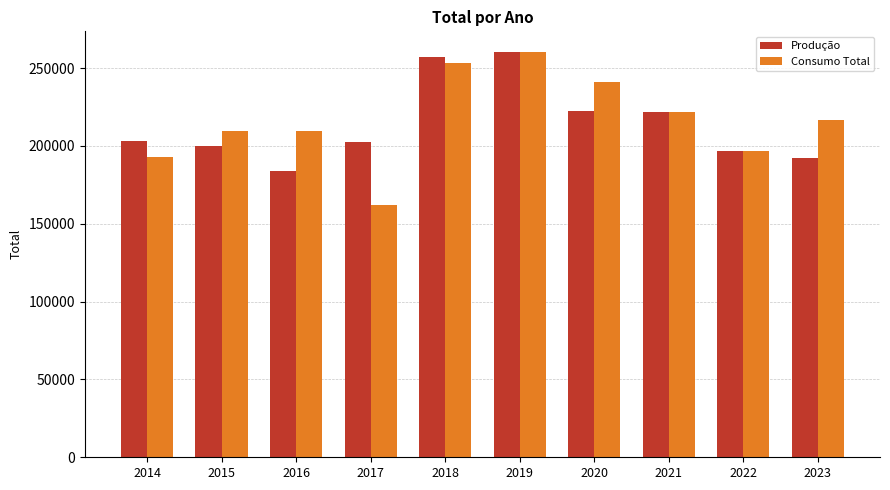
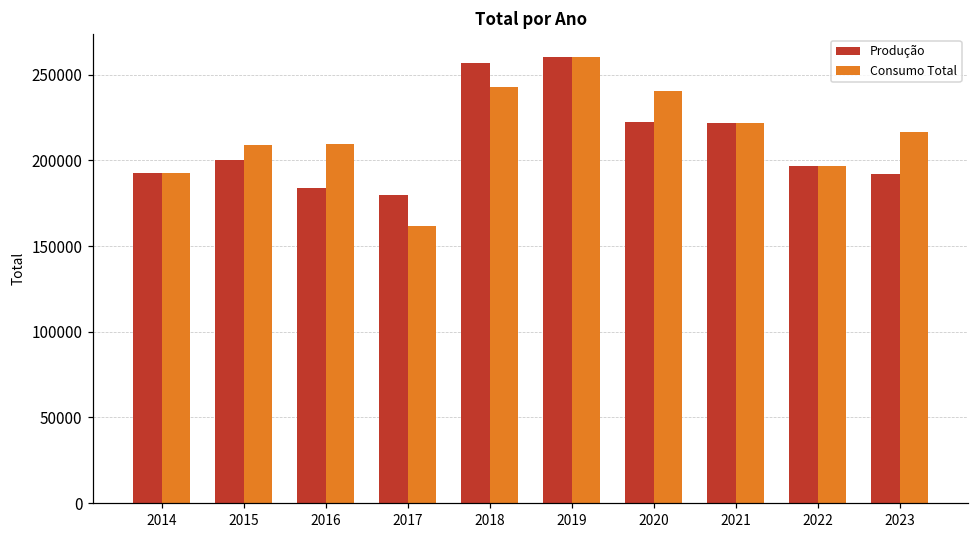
Produção, 2014: 203000 -> 193000
Produção, 2017: 202000 -> 180000
Consumo Total, 2018: 253000 -> 243000
